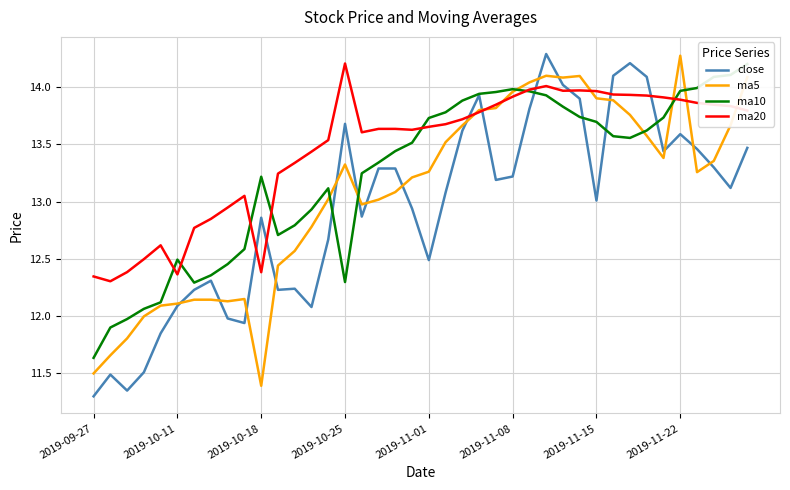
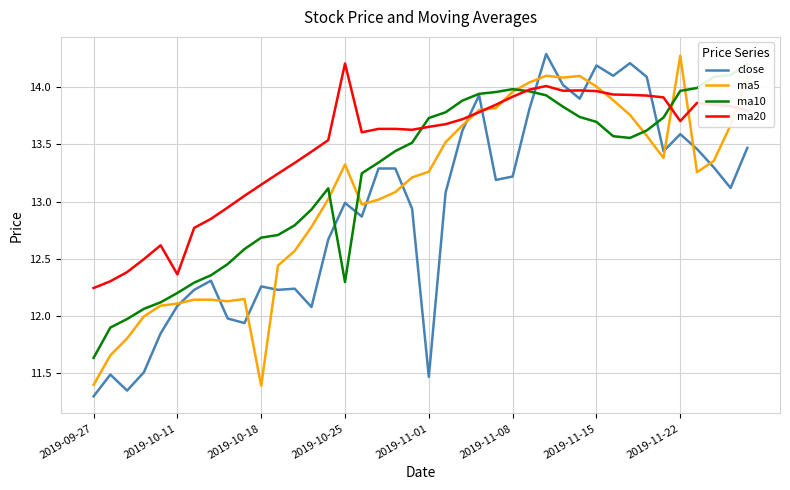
ma5, 2019-09-27: 11.5 -> 11.4
ma20, 2019-09-27: 12.35 -> 12.25
ma10, 2019-10-11: 12.49 -> 12.20
close, 2019-10-18: 12.86 -> 12.26
ma10, 2019-10-18: 13.22 -> 12.69
ma20, 2019-10-18: 12.38 -> 13.15
close, 2019-10-25: 13.68 -> 12.99
close, 2019-11-01: 12.49 -> 11.47
close, 2019-11-15: 13.01 -> 14.19
ma5, 2019-11-15: 13.90 -> 14.01
ma20, 2019-11-22: 13.89 -> 13.70
